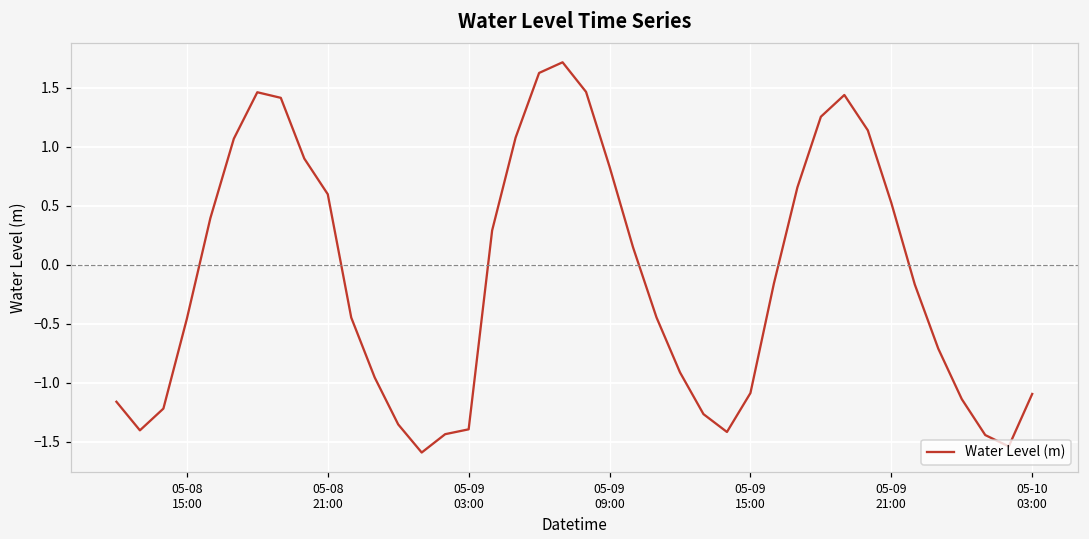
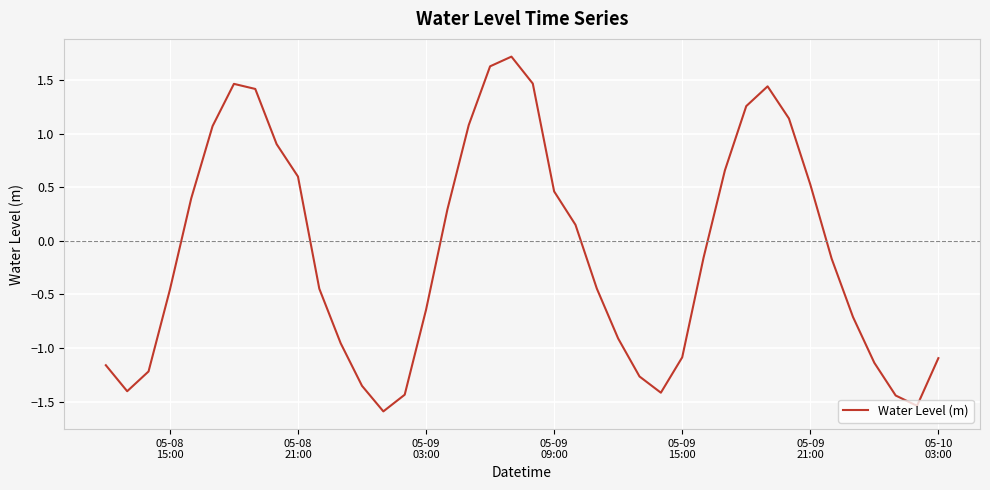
05-09 03:00: -1.39 -> -0.64
05-09 09:00: 0.83 -> 0.46
